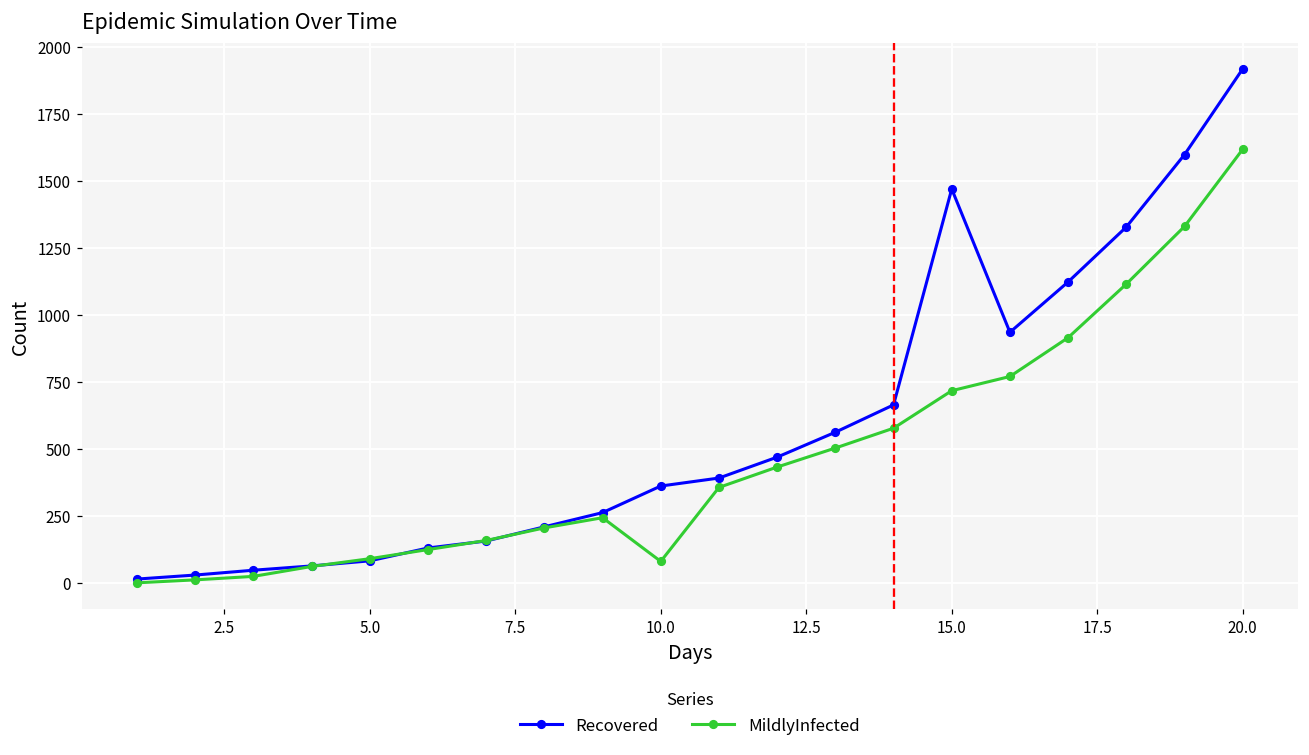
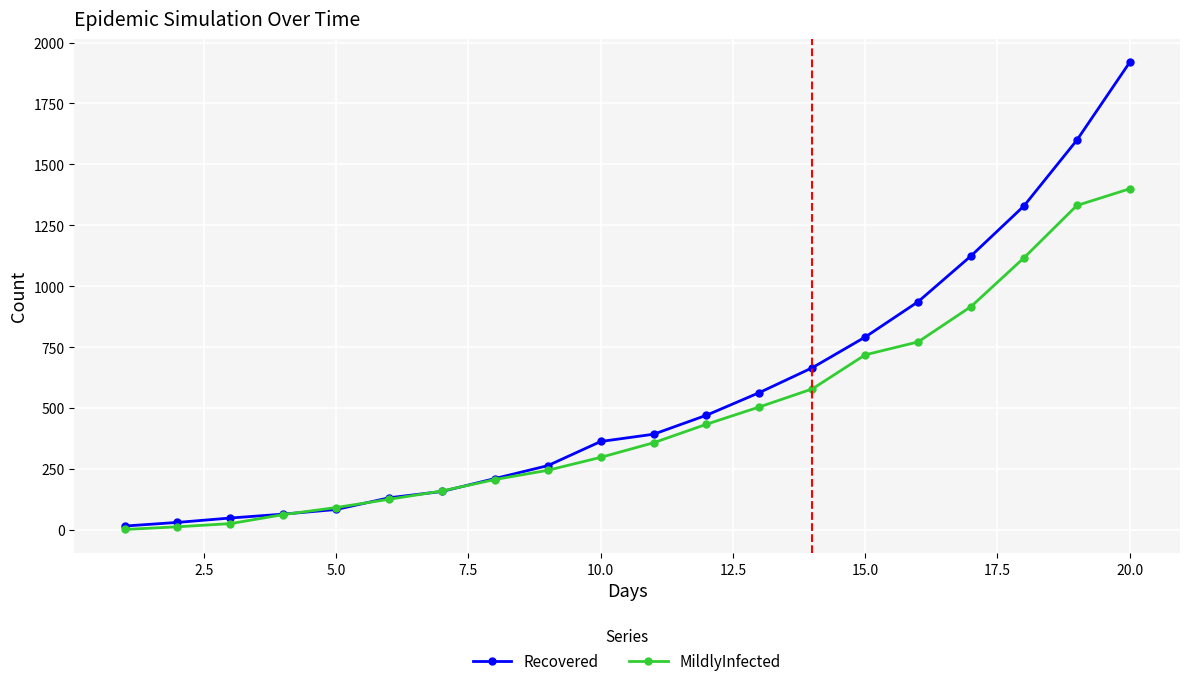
MildlyInfected, 10.0: 80 -> 300
Recovered, 15.0: 1470 -> 790
MildlyInfected, 20.0: 1620 -> 1400
